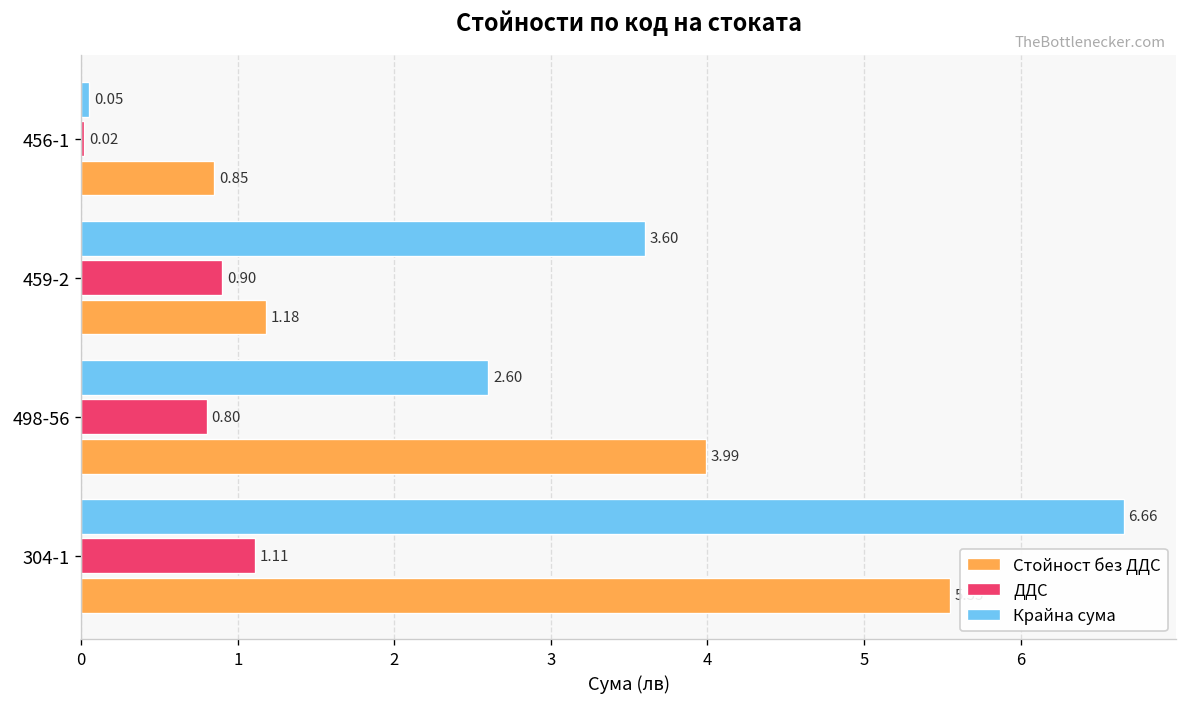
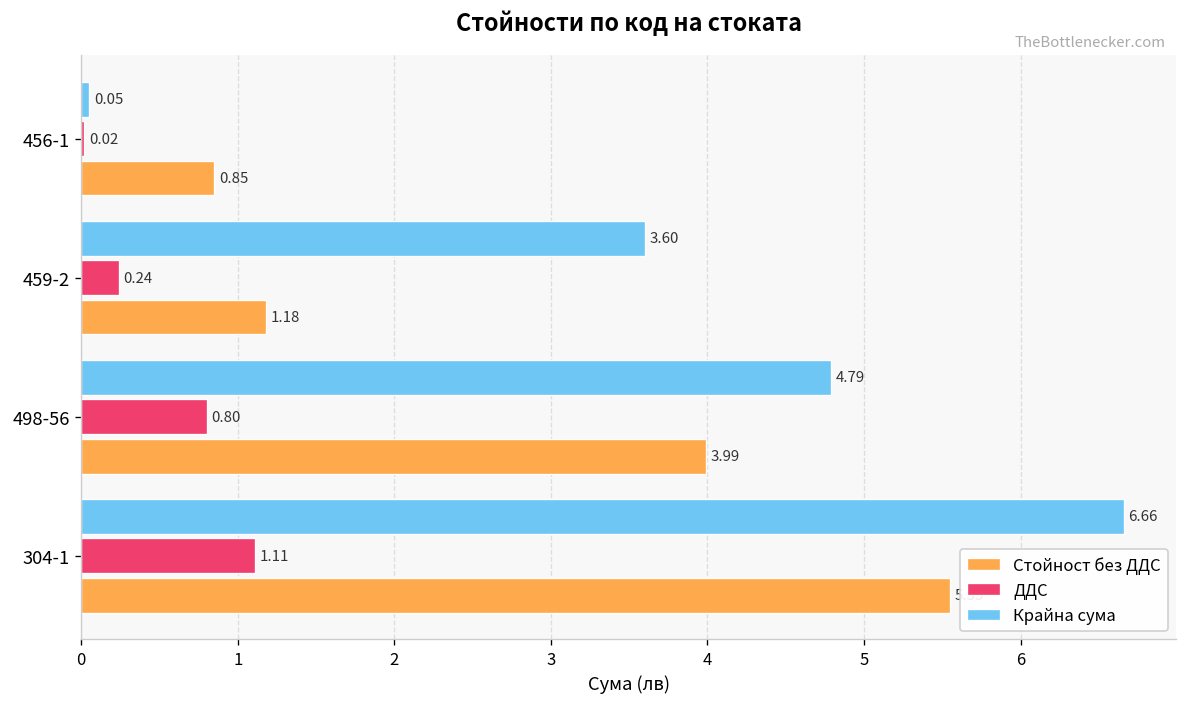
ДДС, 459-2: 0.90 -> 0.24
Крайна сума, 498-56: 2.60 -> 4.79
